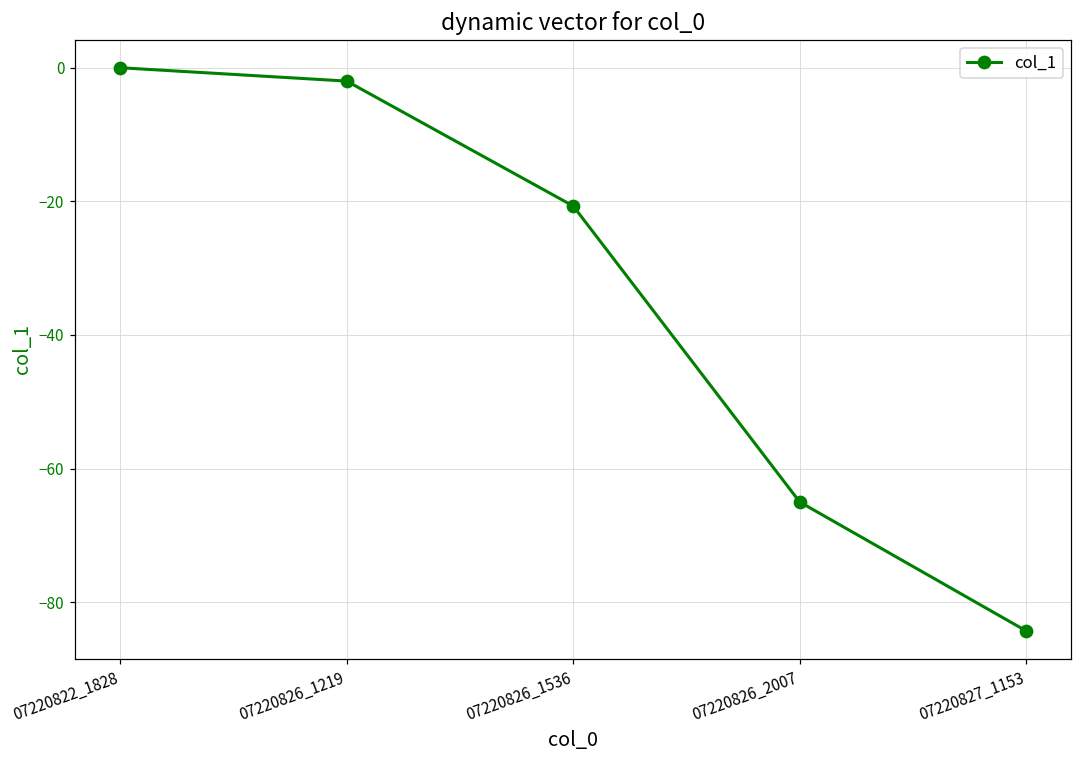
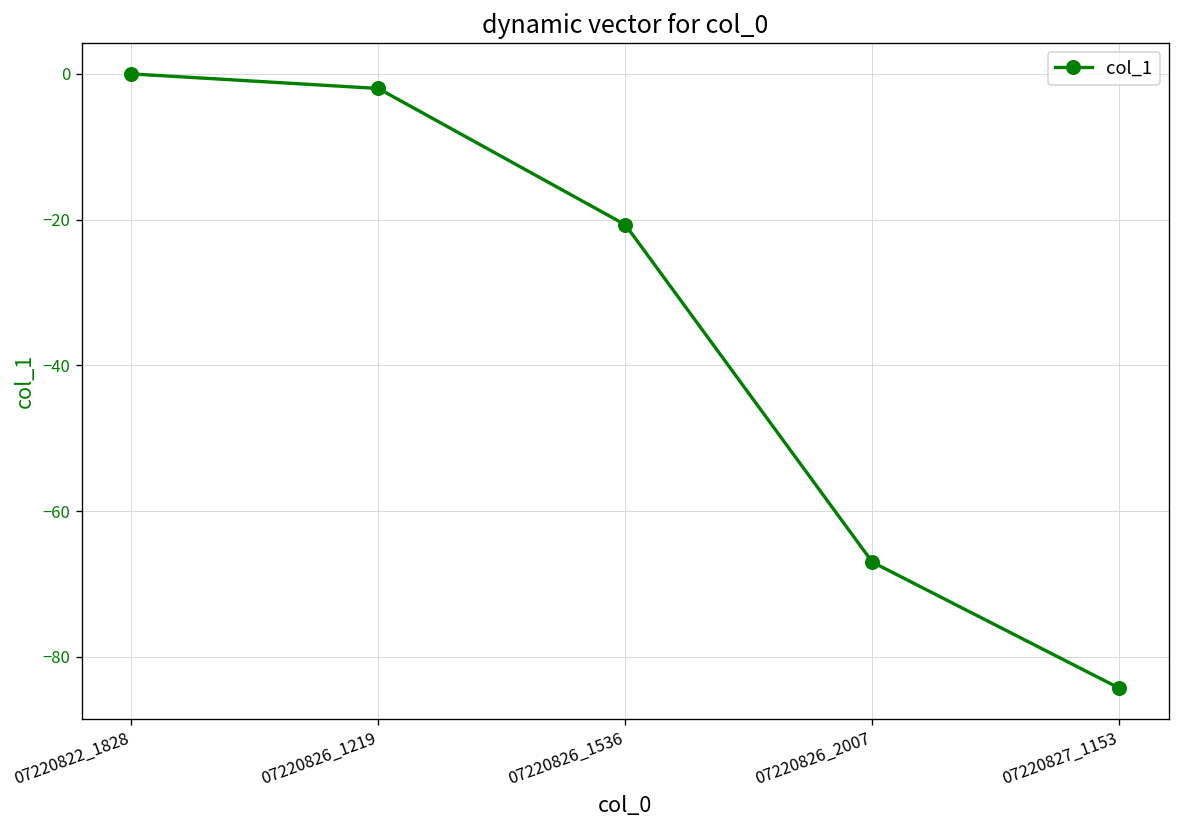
07220826_2007: -65 -> -67
